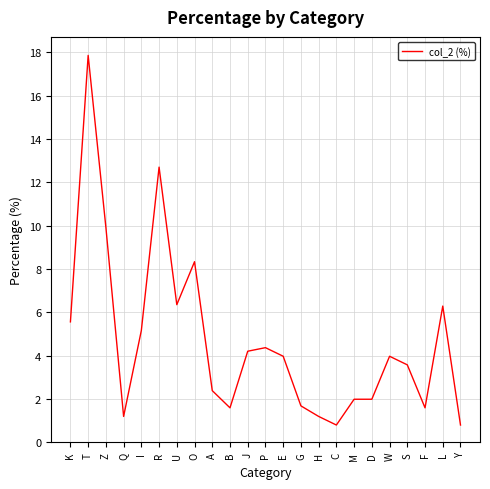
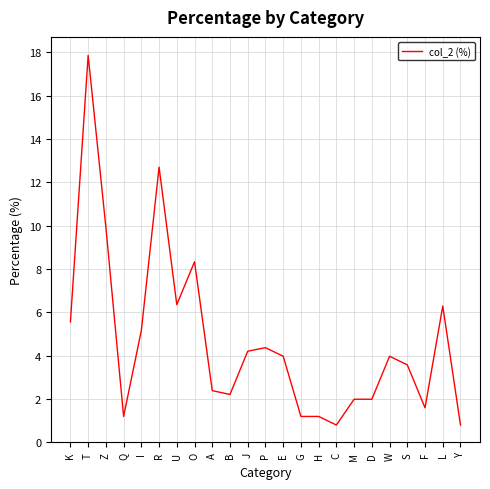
B: 1.6 -> 2.2
G: 1.7 -> 1.2
